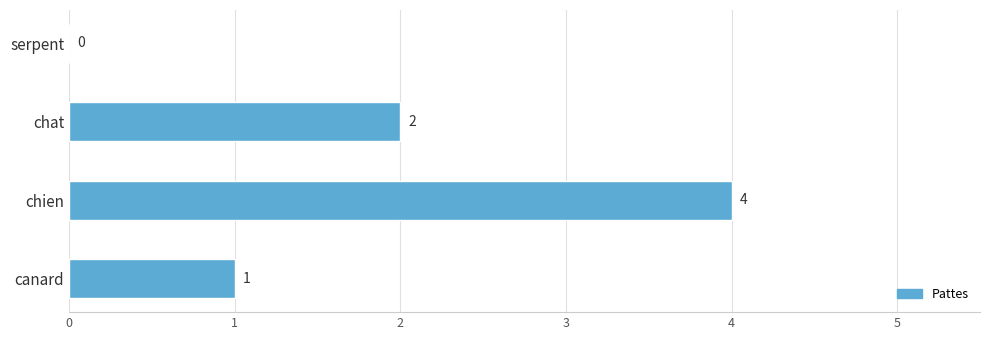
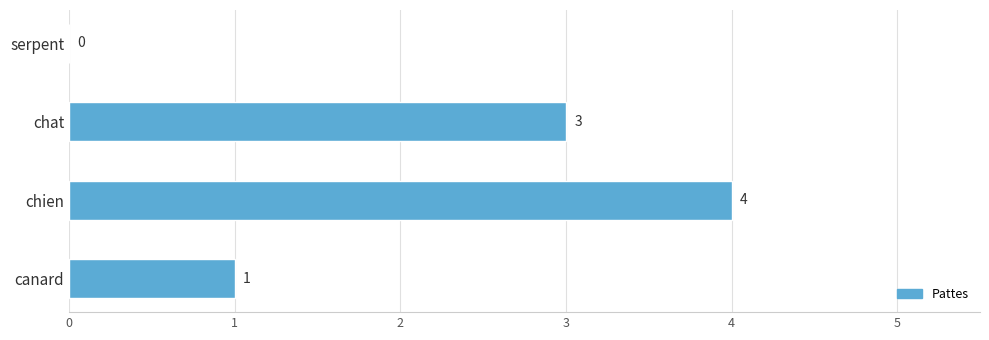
chat: 2 -> 3
